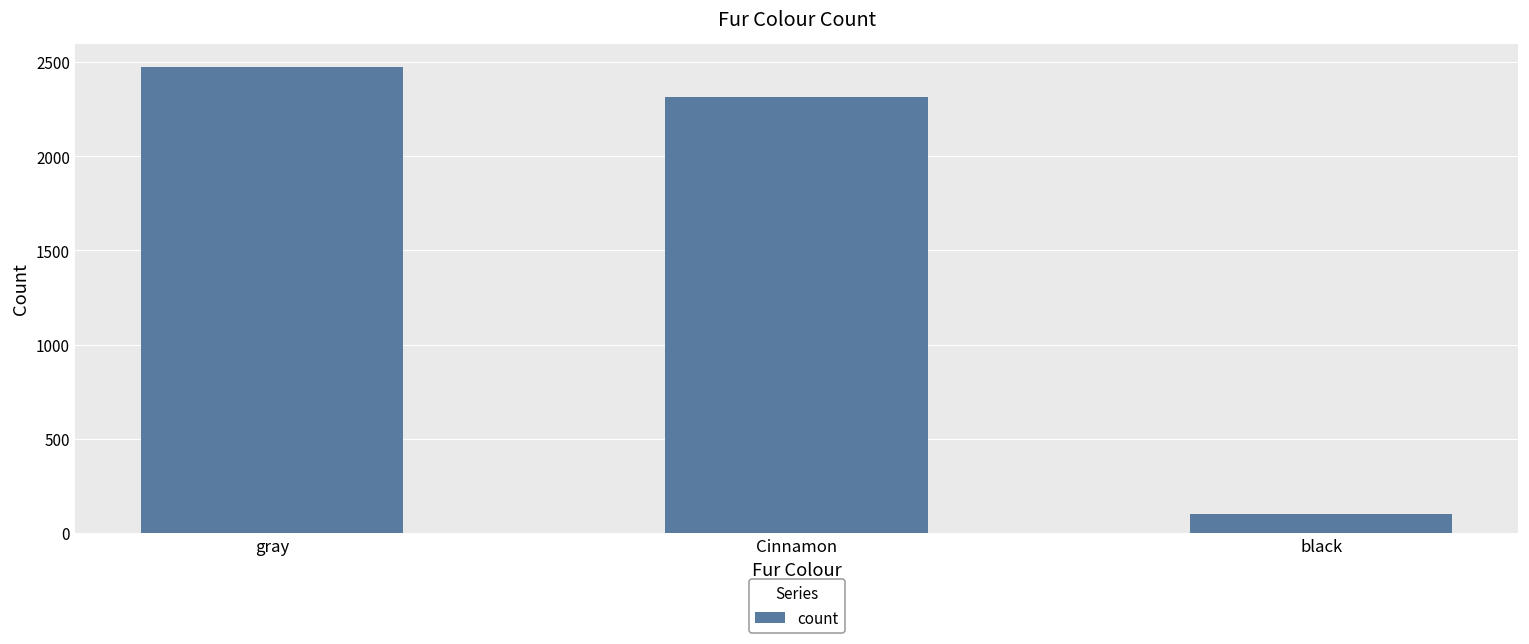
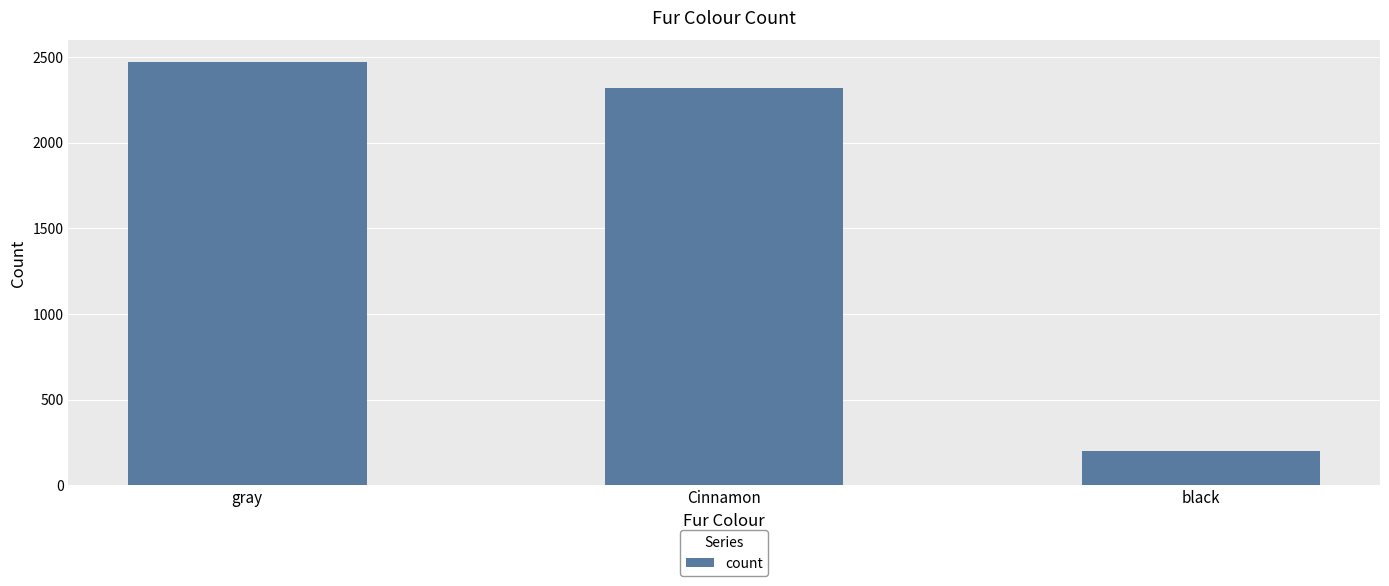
black: 100 -> 200
